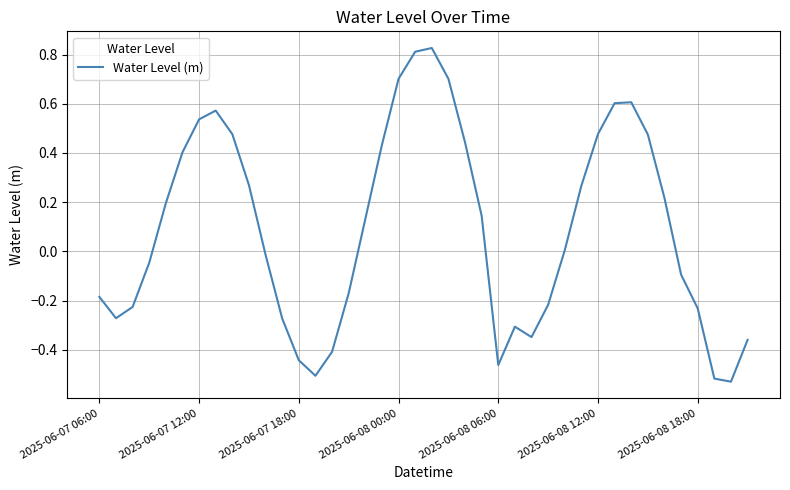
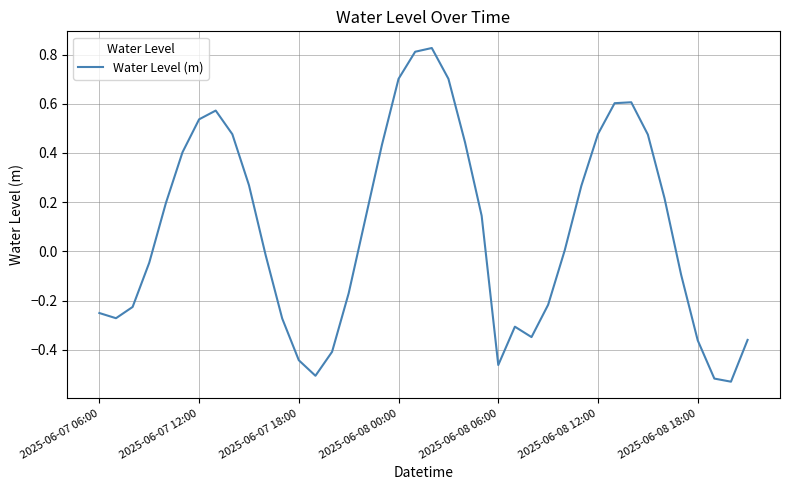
2025-06-07 06:00: -0.18 -> -0.25
2025-06-08 18:00: -0.23 -> -0.36
